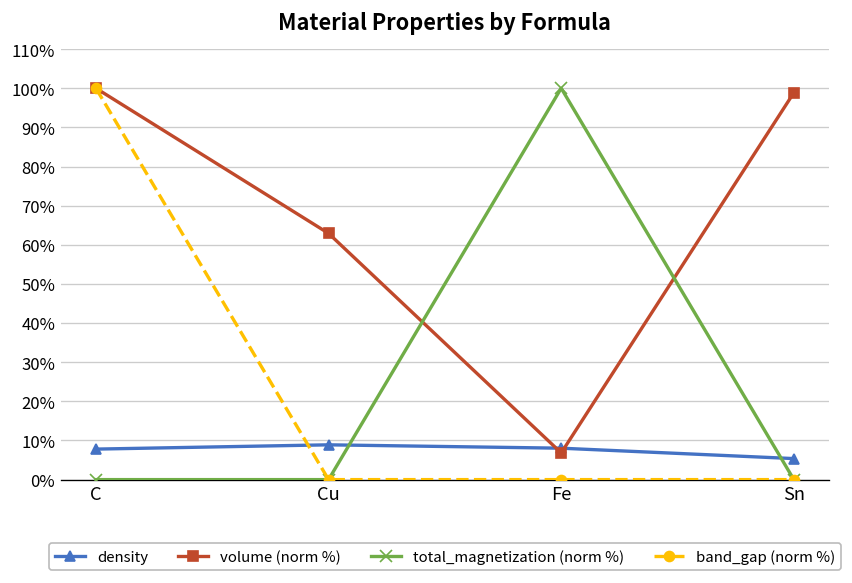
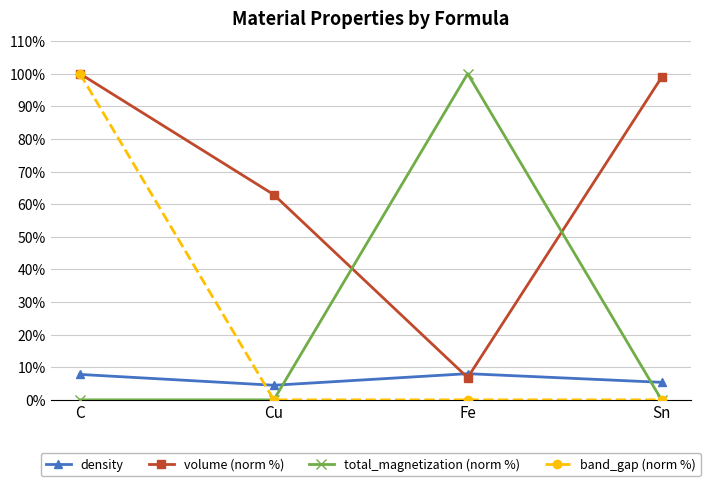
density, Cu: 9% -> 4%
